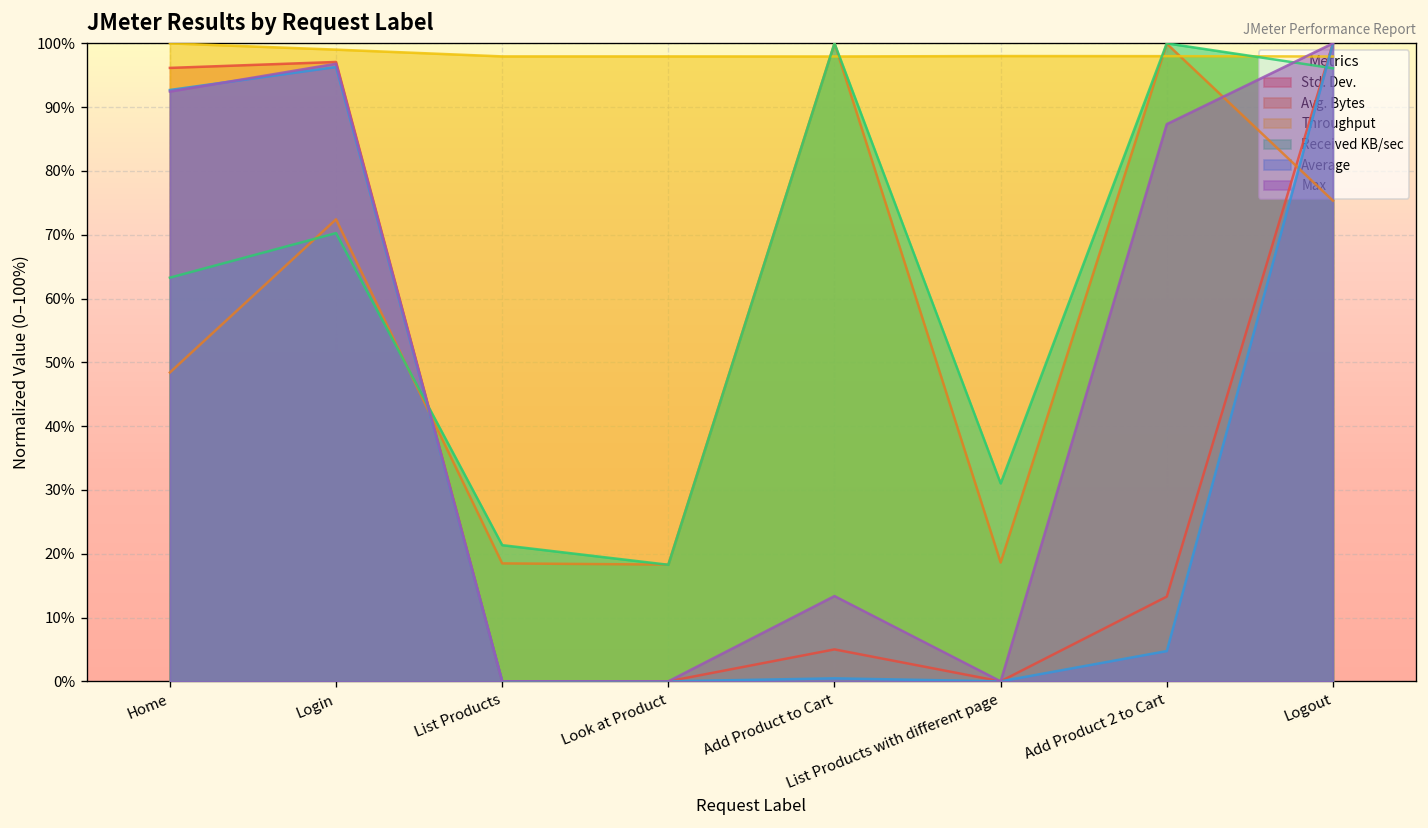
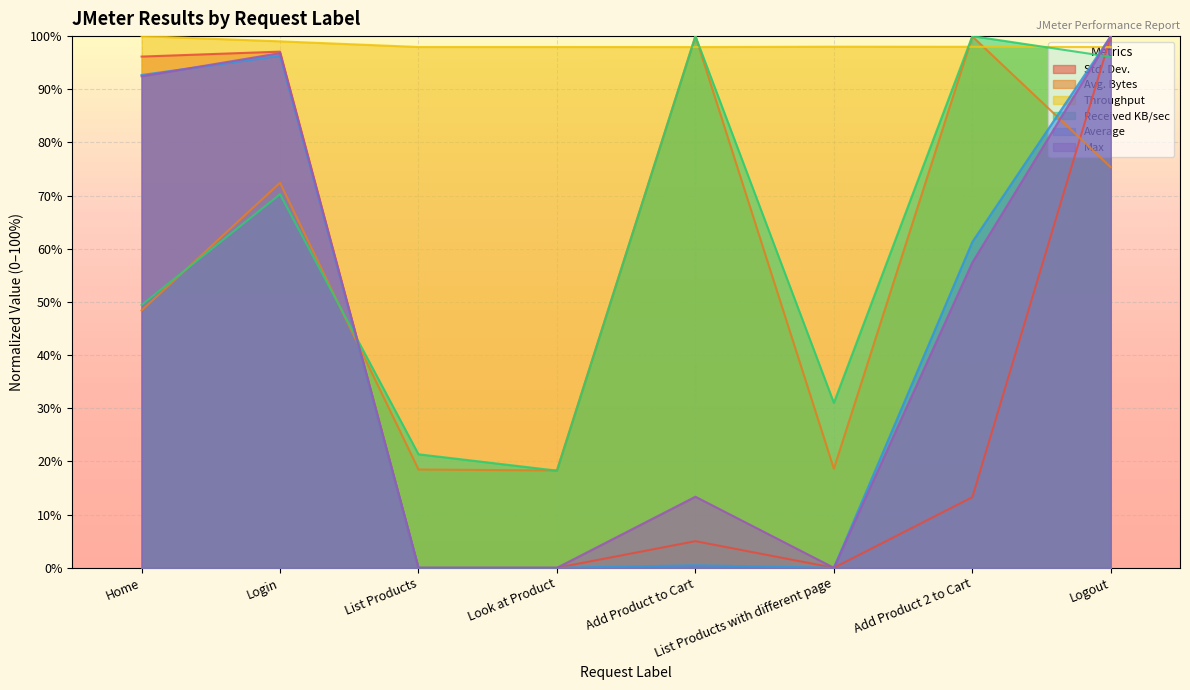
Received KB/sec, Home: 63% -> 49%
Average, Add Product 2 to Cart: 5% -> 61%
Max, Add Product 2 to Cart: 87% -> 57%
